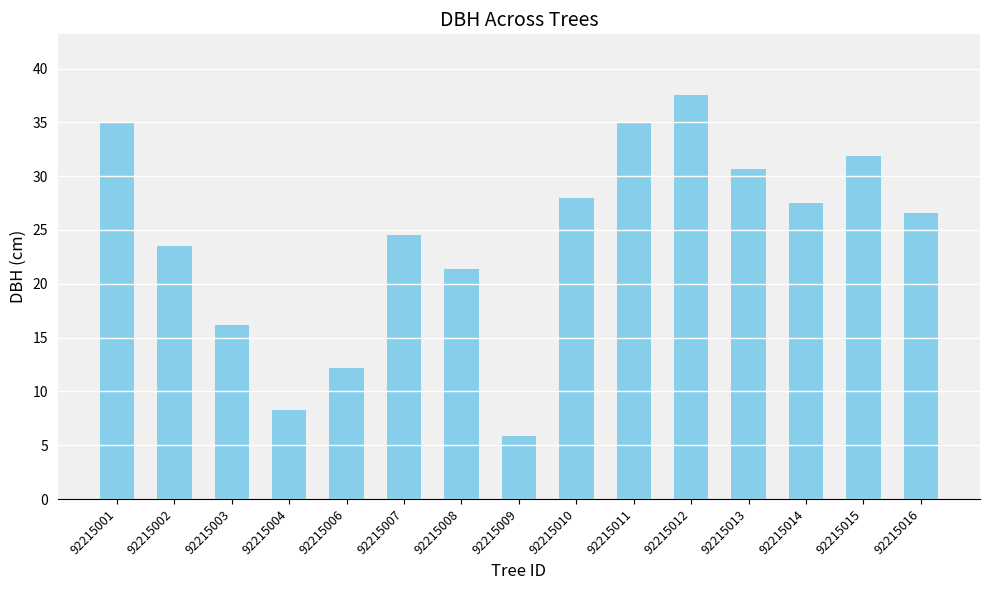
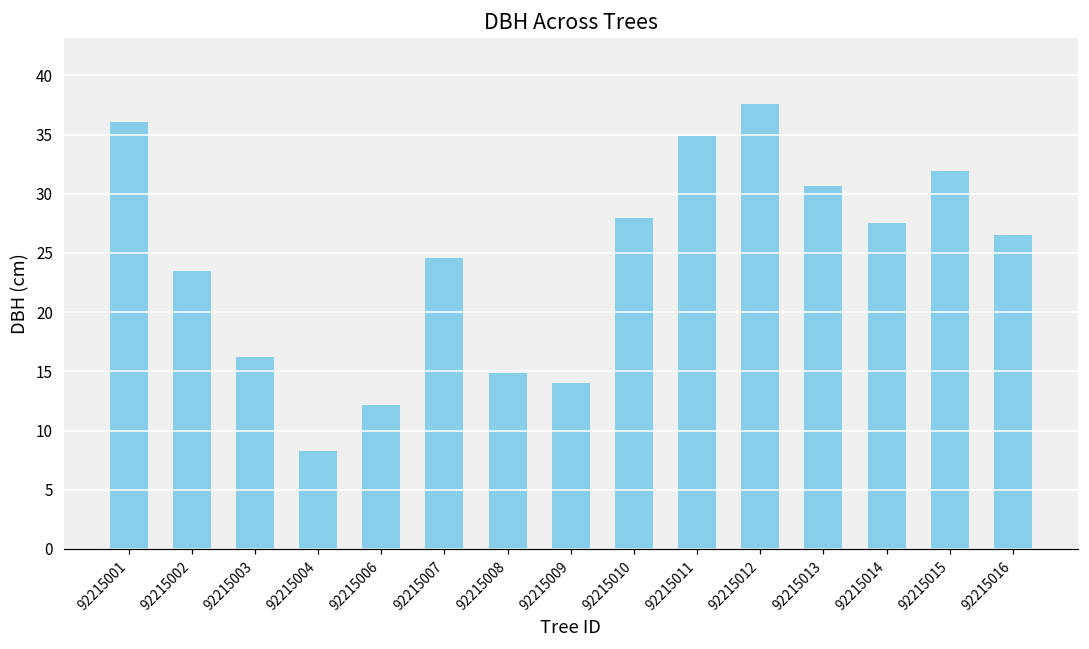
92215001: 35.0 -> 36.1
92215008: 21.4 -> 14.9
92215009: 5.9 -> 14.0
